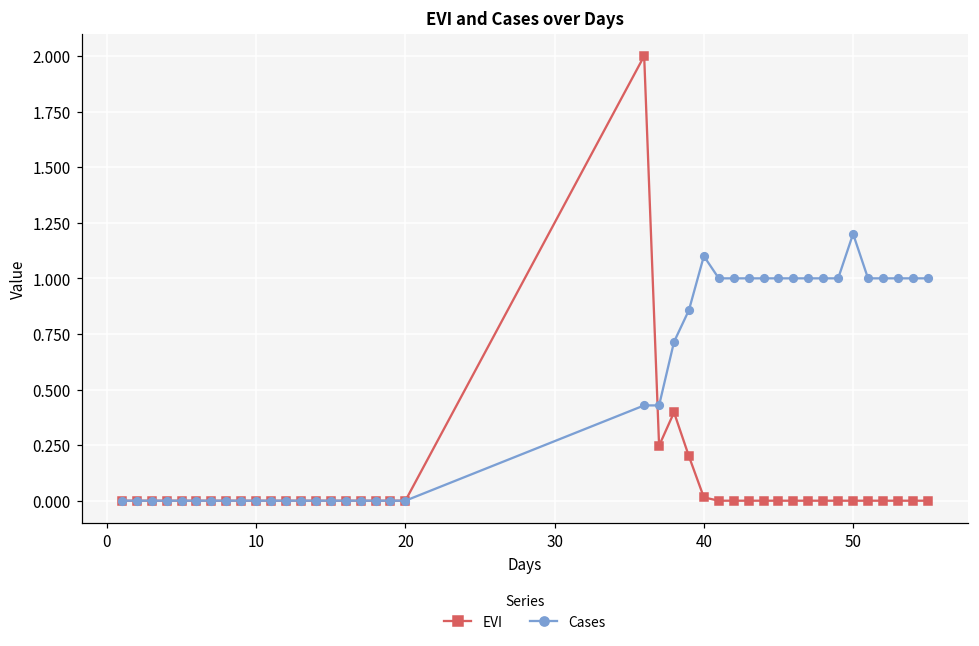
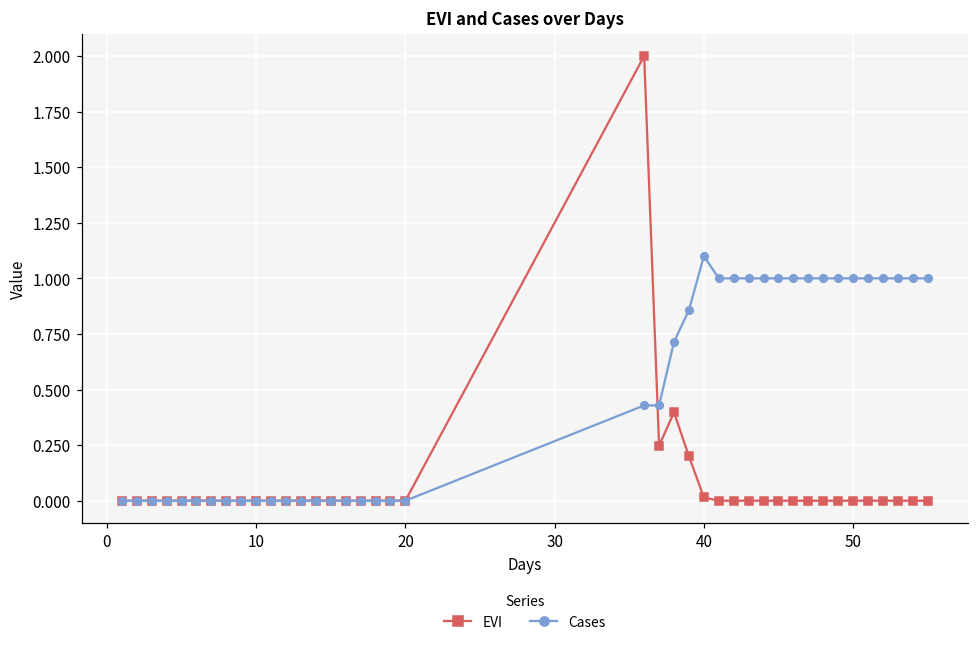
Cases, 50: 1.2 -> 1.0
